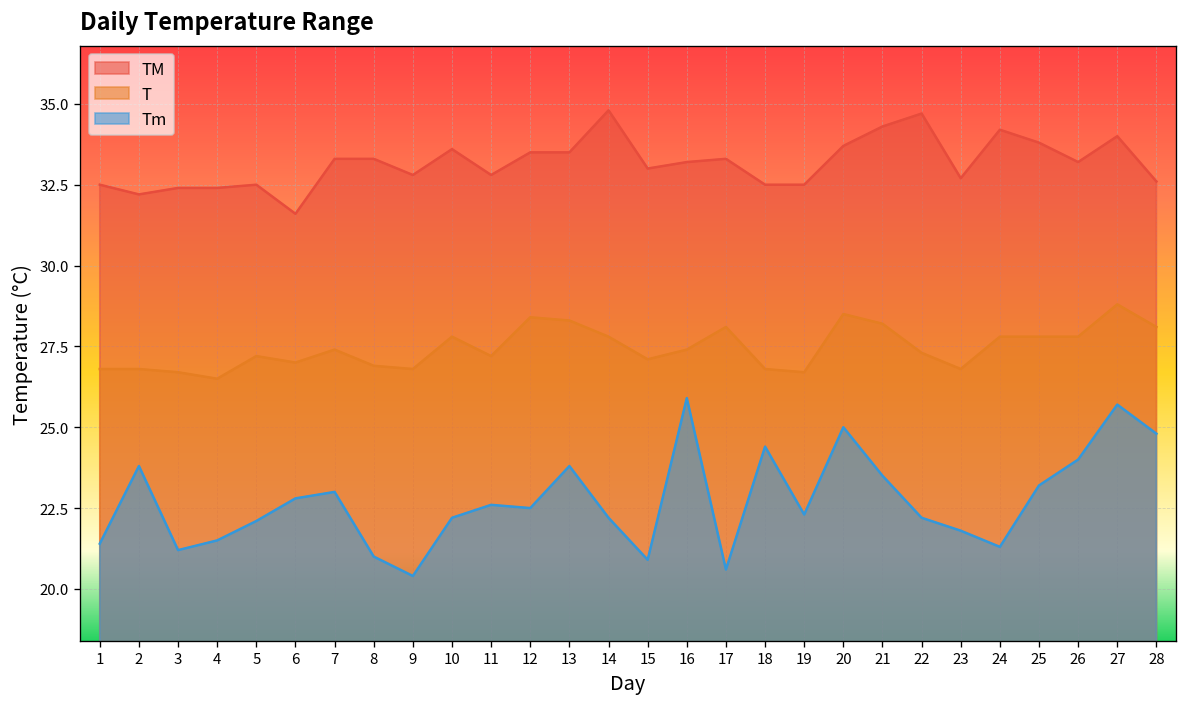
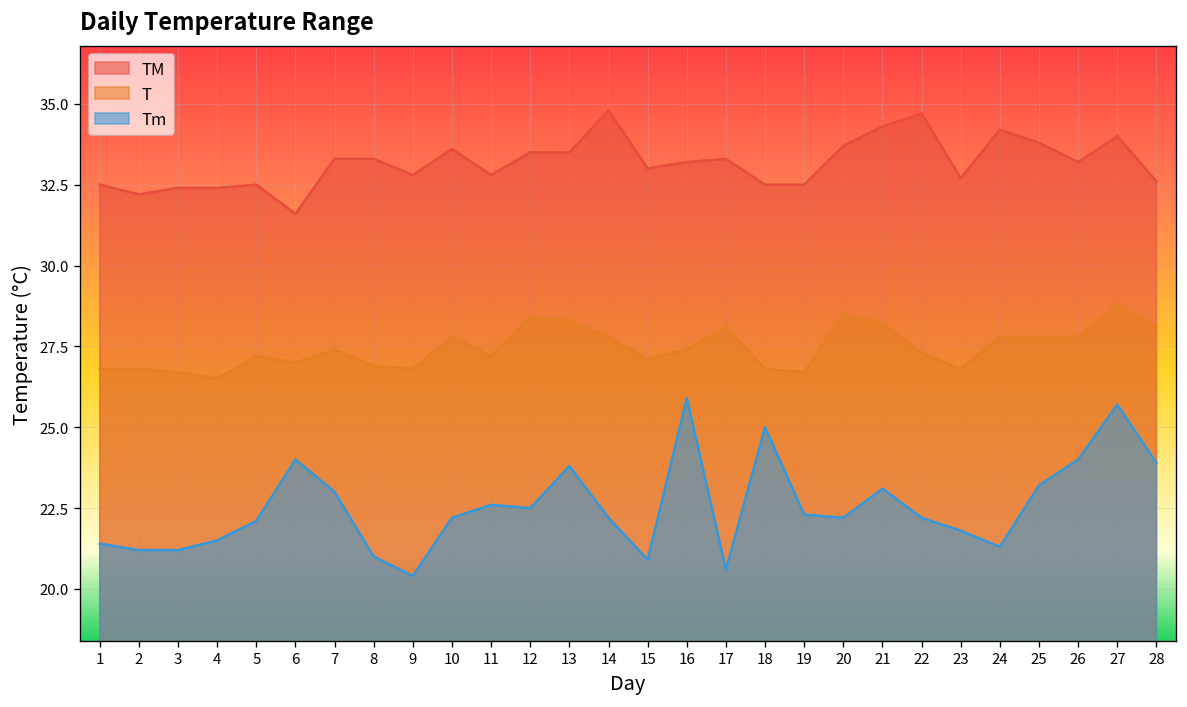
Tm, 2: 23.8 -> 21.2
Tm, 6: 22.8 -> 24.0
Tm, 18: 24.4 -> 25.0
Tm, 20: 25.0 -> 22.2
Tm, 21: 23.5 -> 23.1
Tm, 28: 24.8 -> 23.9
